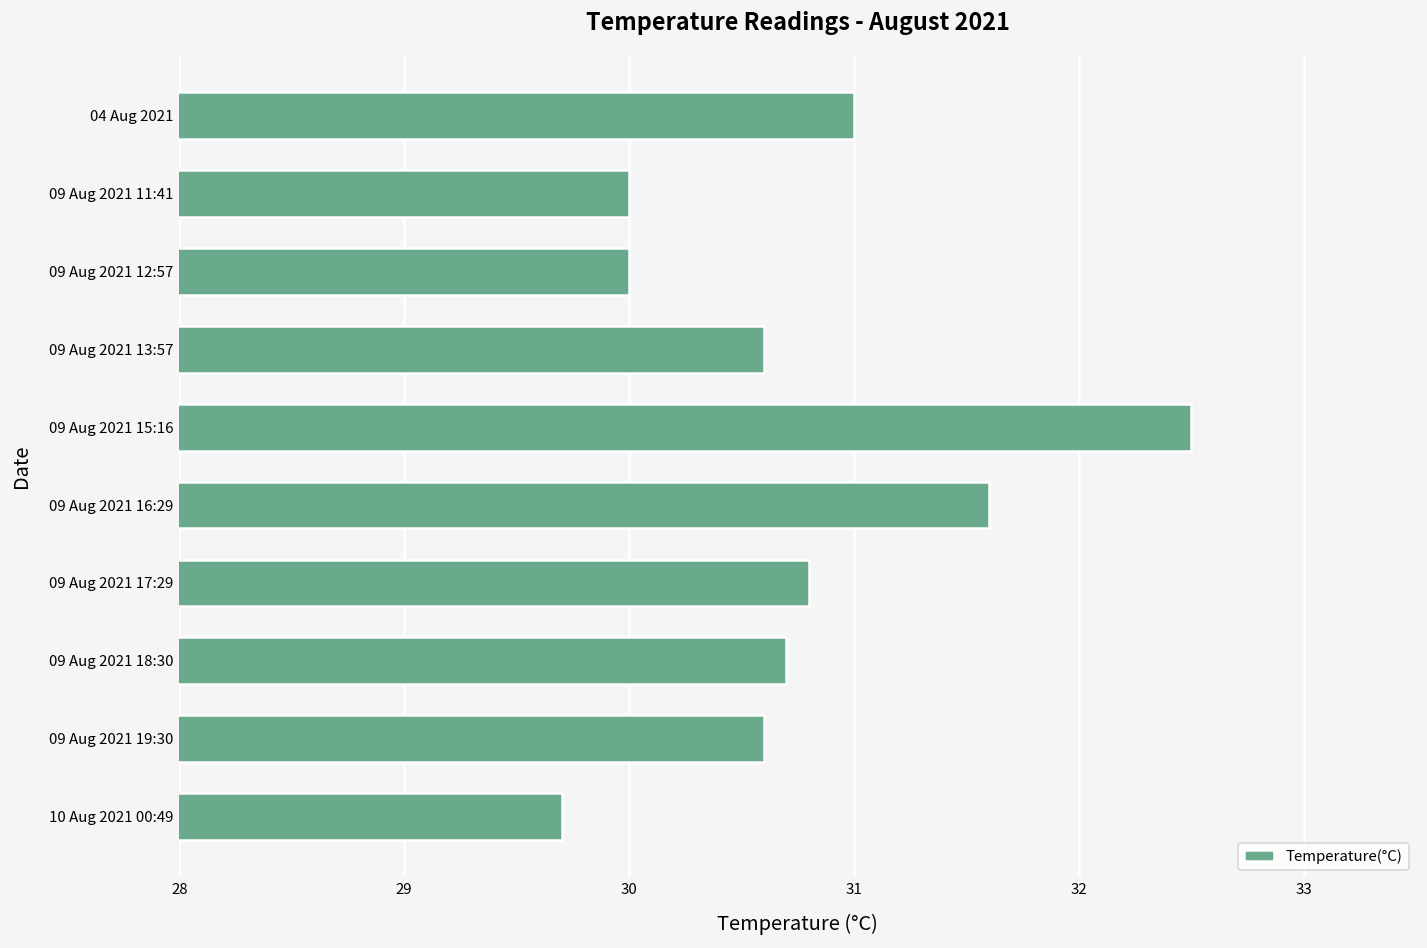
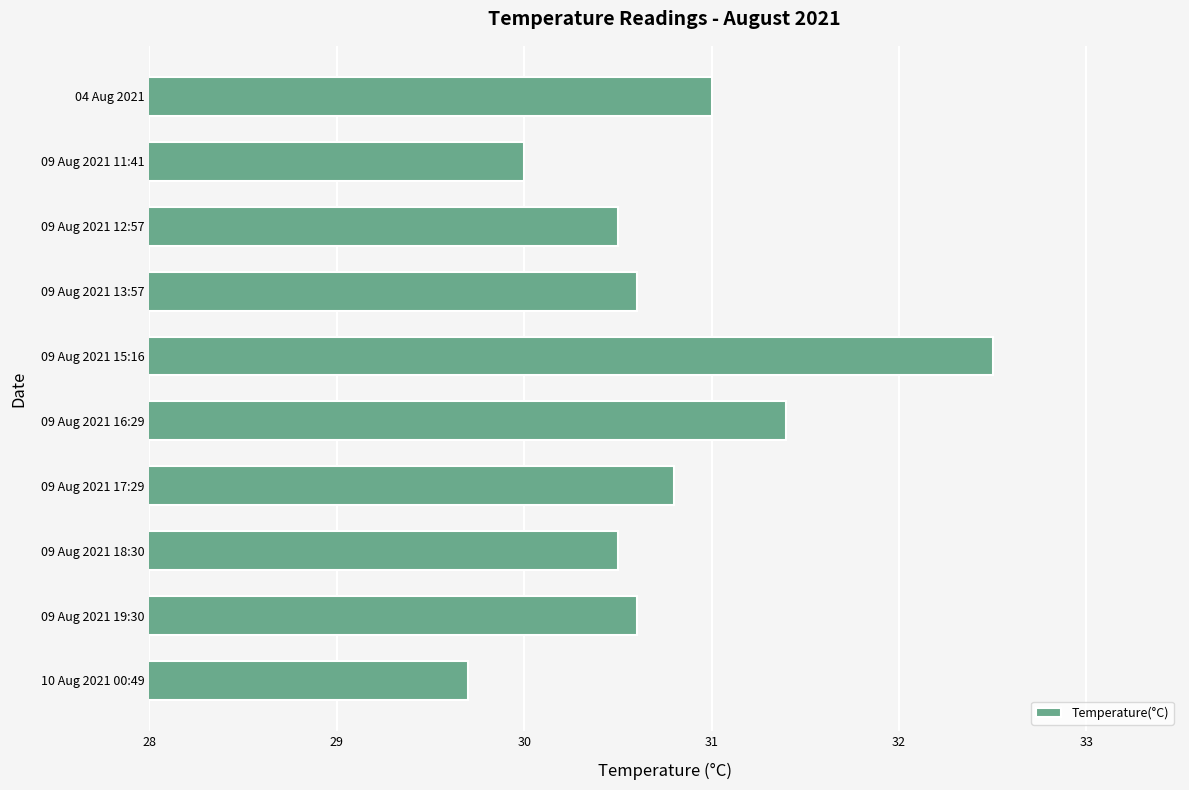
09 Aug 2021 12:57: 30.0 -> 30.5
09 Aug 2021 16:29: 31.6 -> 31.4
09 Aug 2021 18:30: 30.7 -> 30.5
